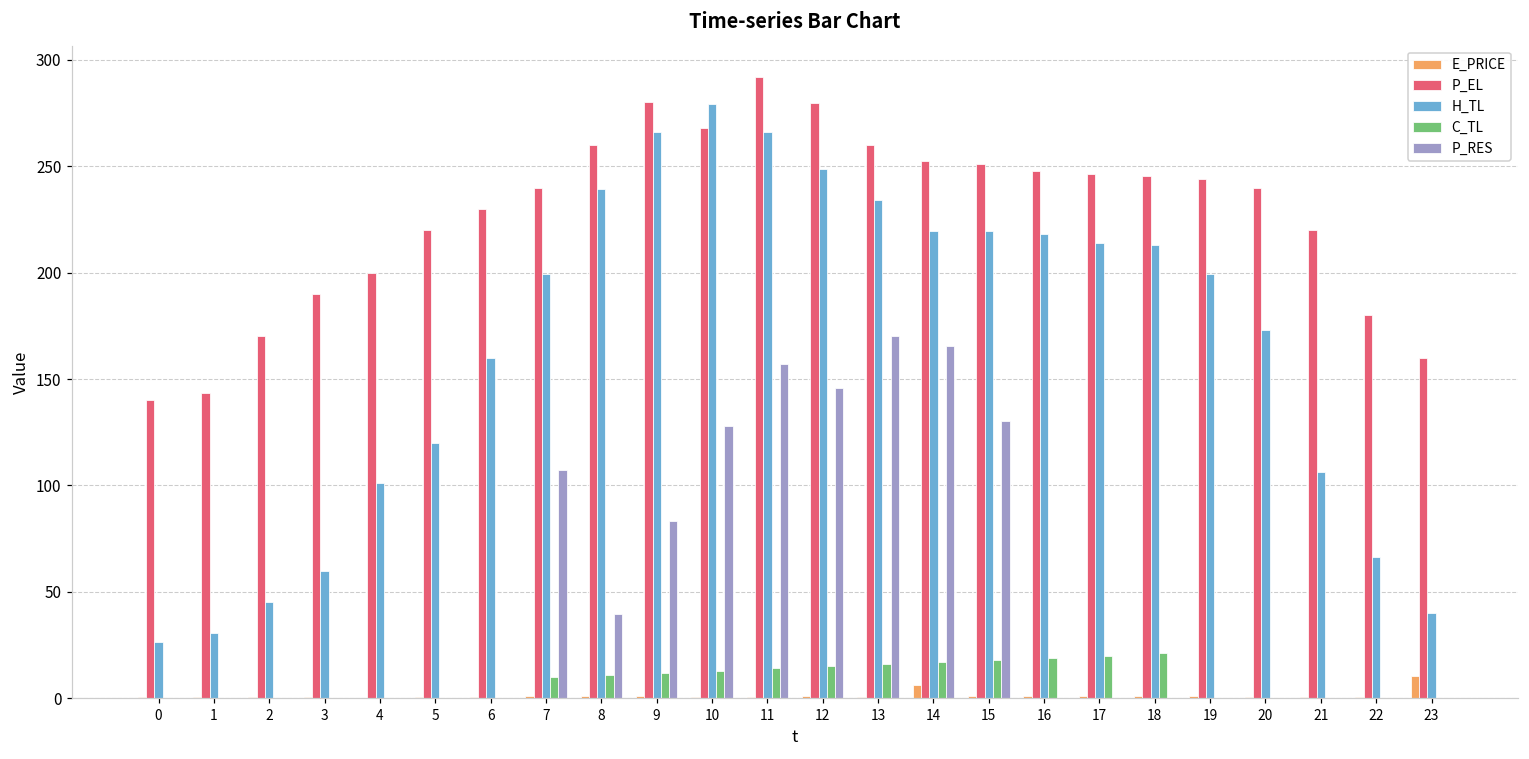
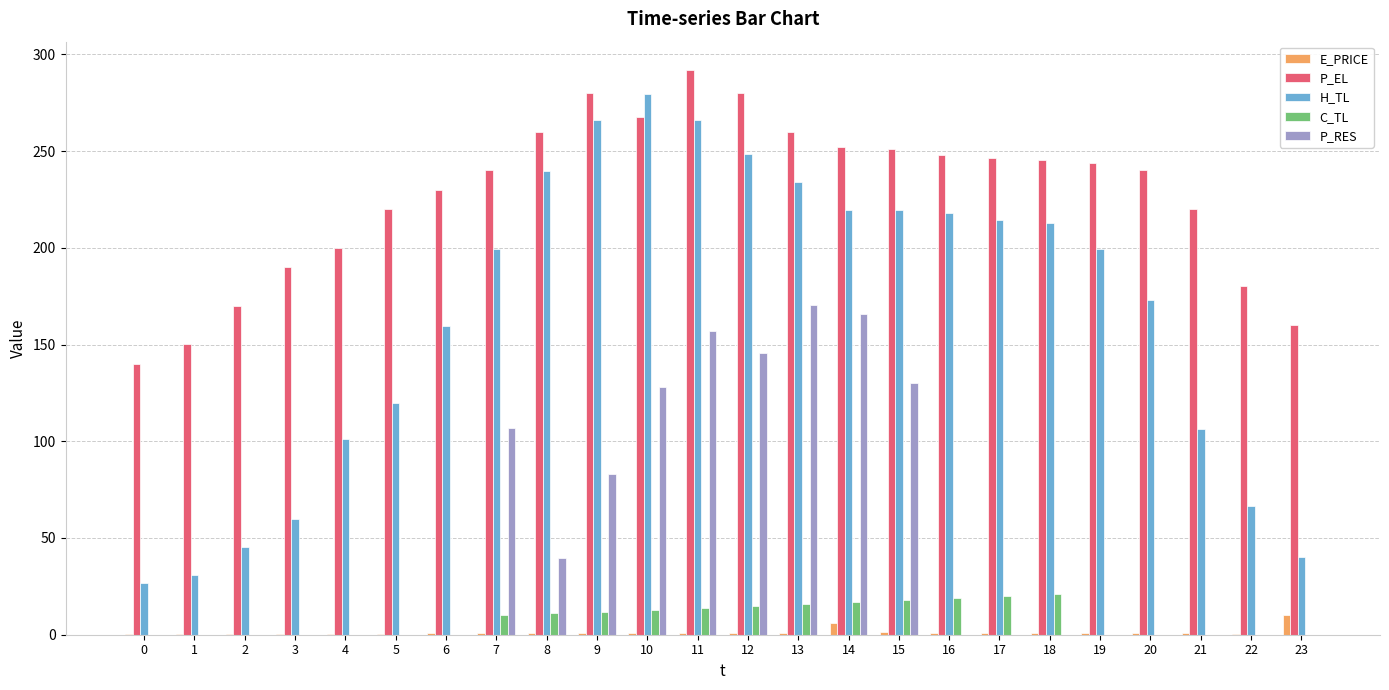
P_EL, 1: 143 -> 150
